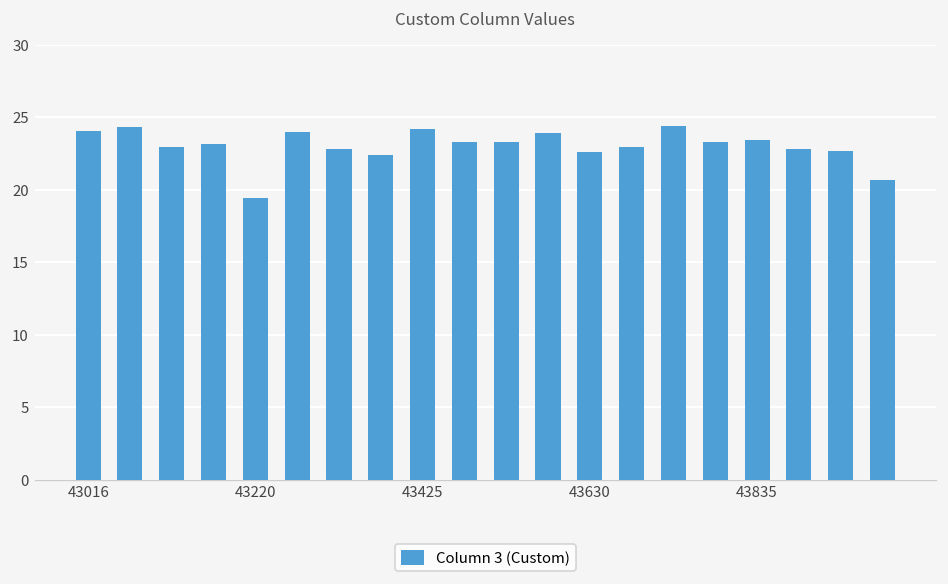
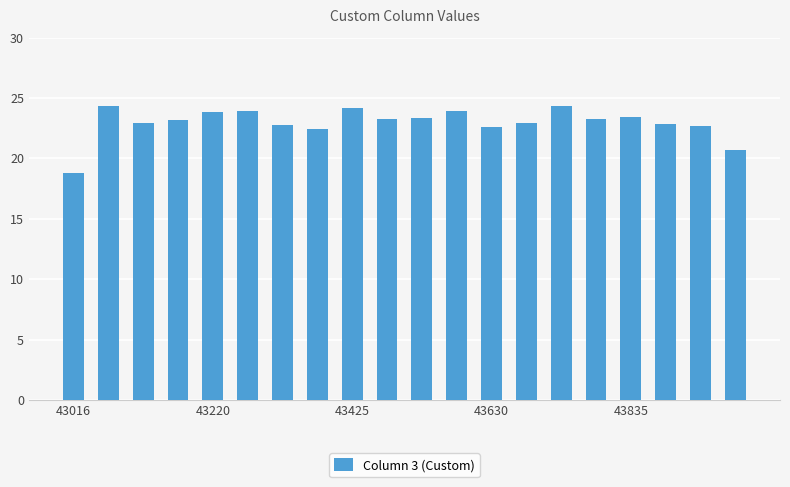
43016: 24.0 -> 18.8
43220: 19.4 -> 23.9
